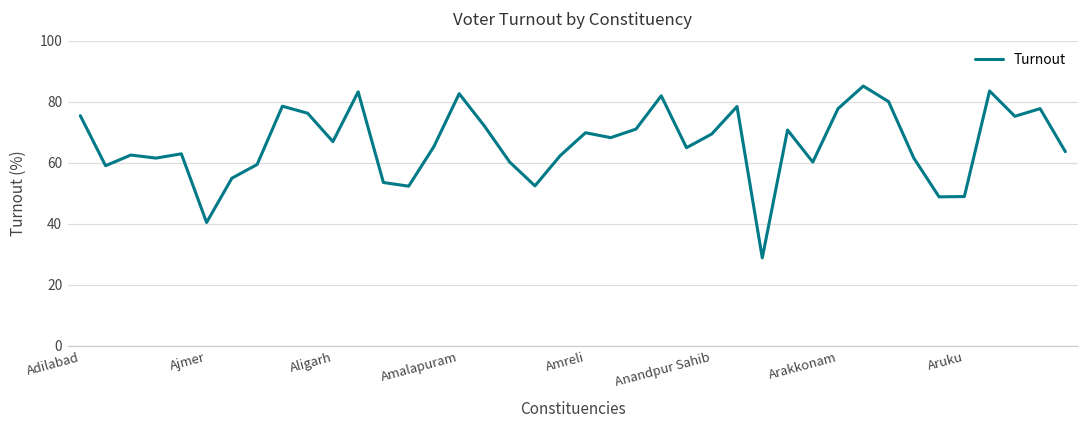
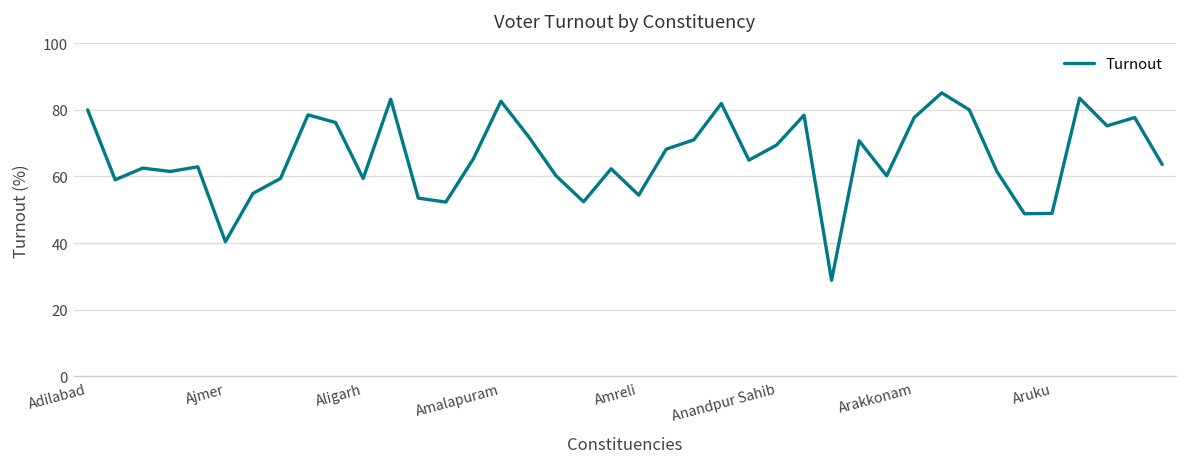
Adilabad: 75 -> 80
Aligarh: 67 -> 59
Amreli: 70 -> 54
